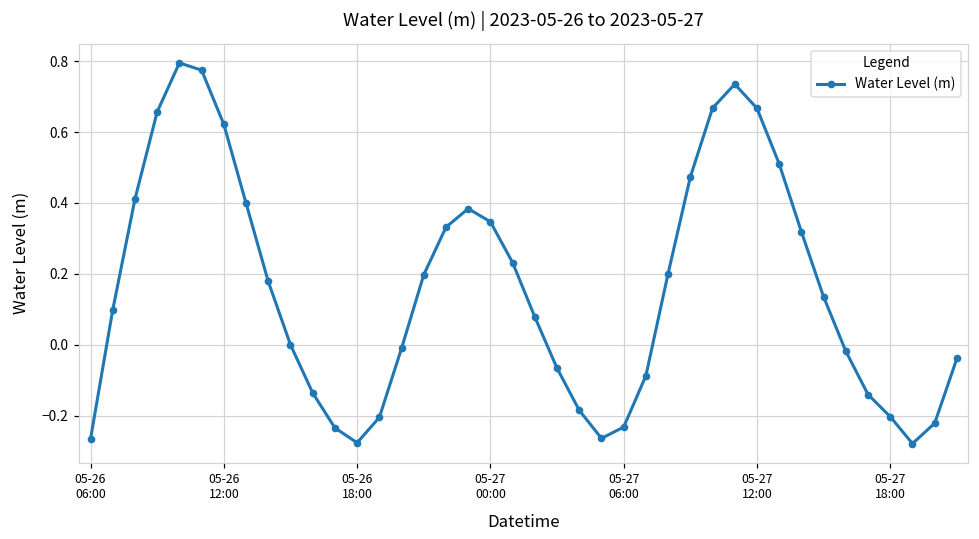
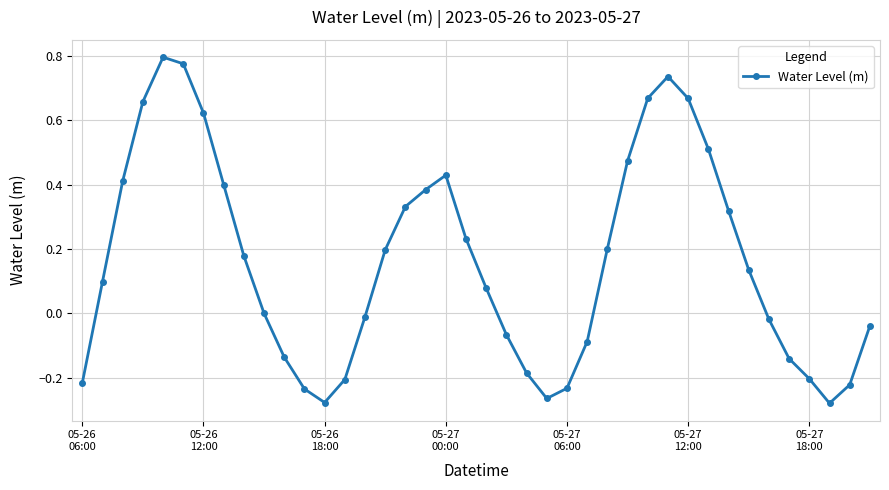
05-26 06:00: -0.27 -> -0.22
05-27 00:00: 0.35 -> 0.43
